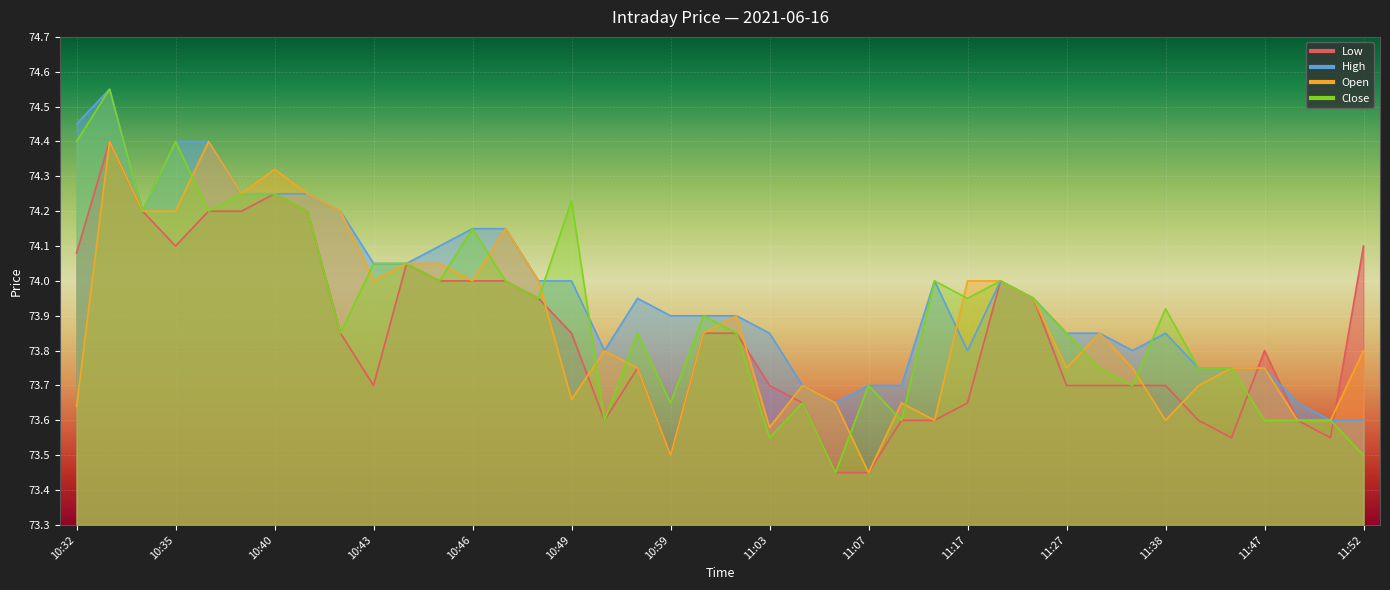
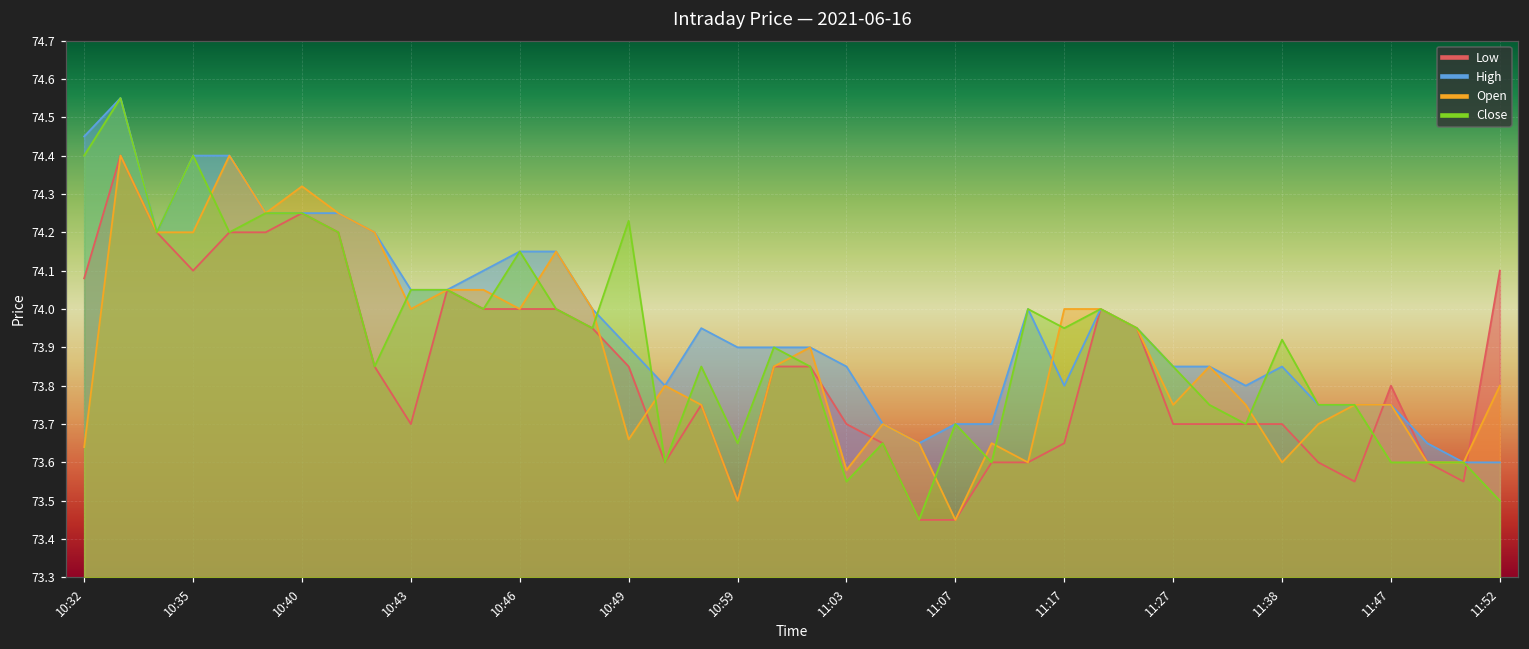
High, 10:49: 74.0 -> 73.9
